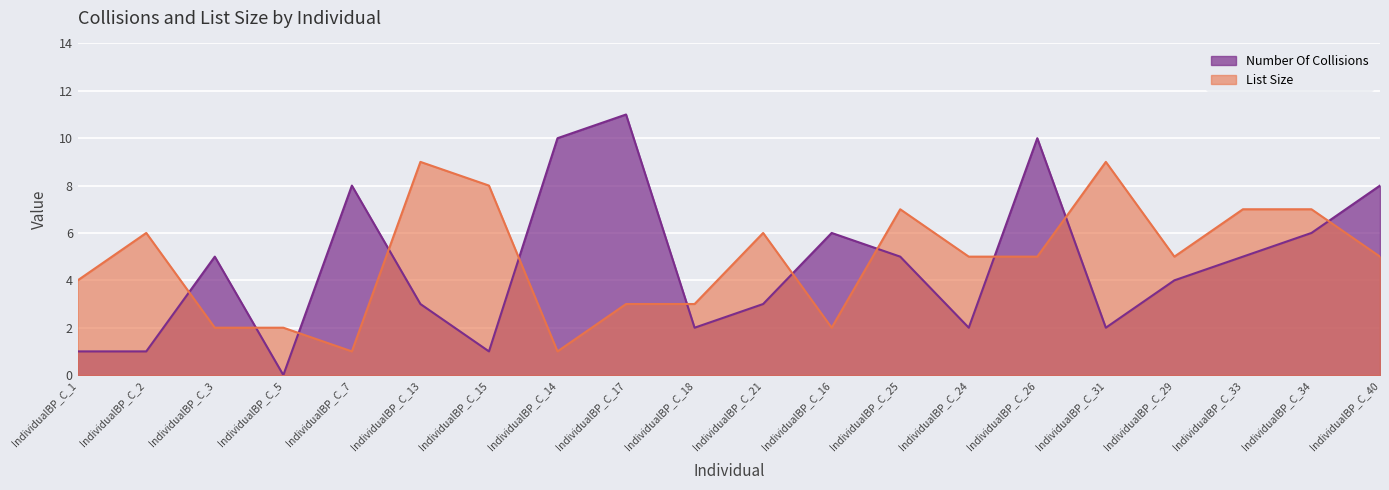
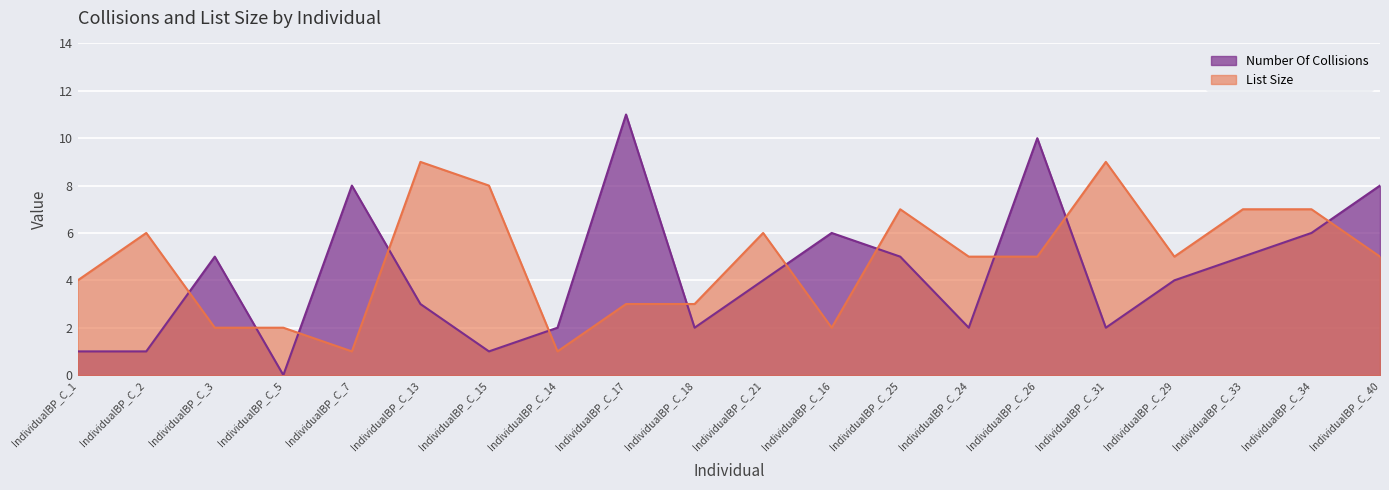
Number Of Collisions, IndividualBP_C_14: 10 -> 2
Number Of Collisions, IndividualBP_C_21: 3 -> 4
